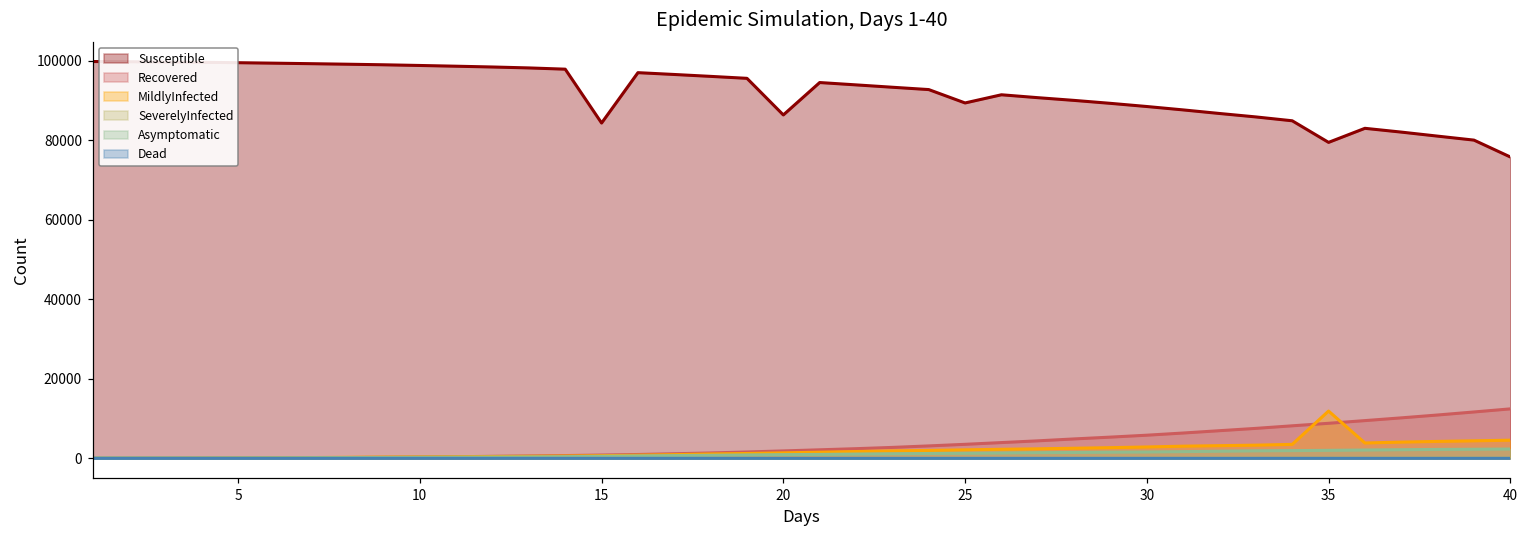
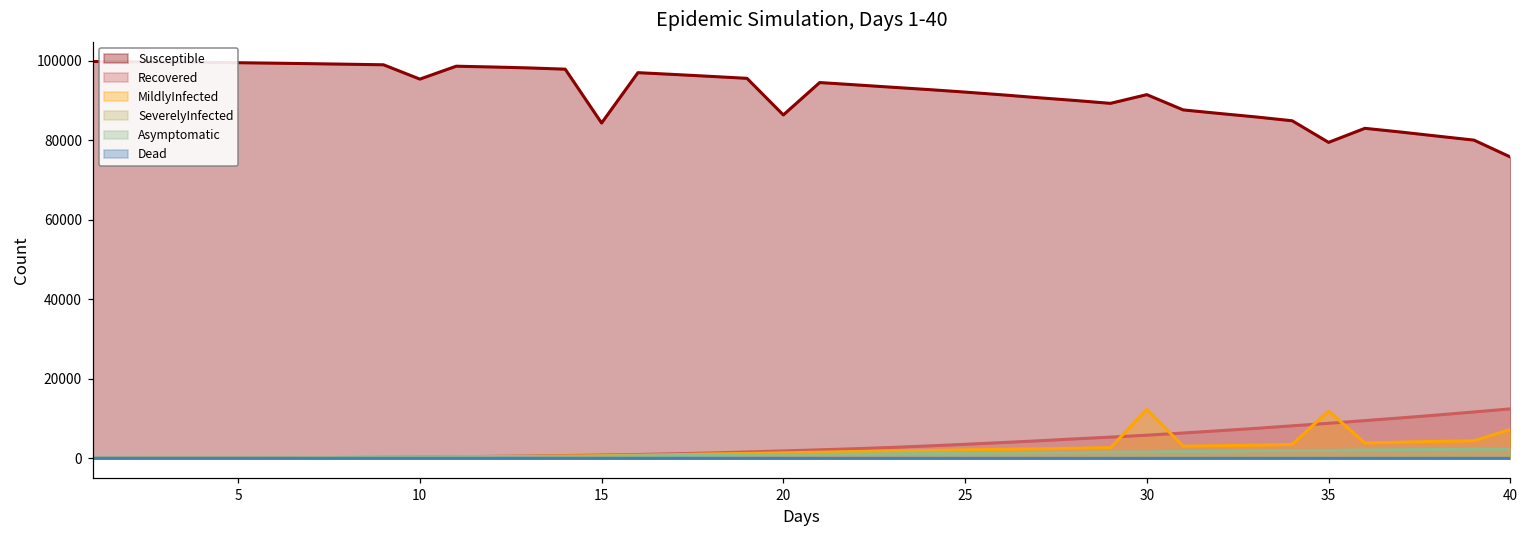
Susceptible, 10: 99000 -> 95000
Susceptible, 25: 89000 -> 92000
Susceptible, 30: 89000 -> 92000
MildlyInfected, 30: 3000 -> 12000
MildlyInfected, 40: 5000 -> 7000
